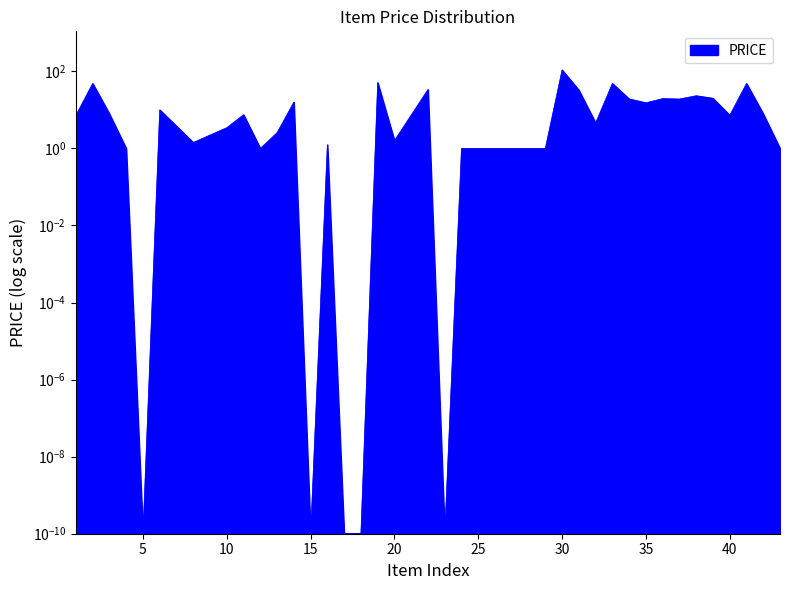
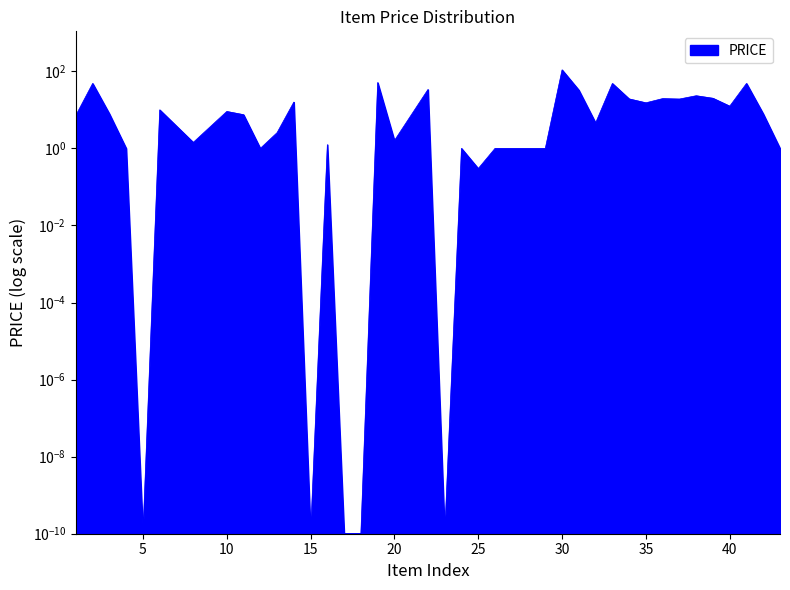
10: 3 -> 9
25: 1.0 -> 0.3
40: 7 -> 12
